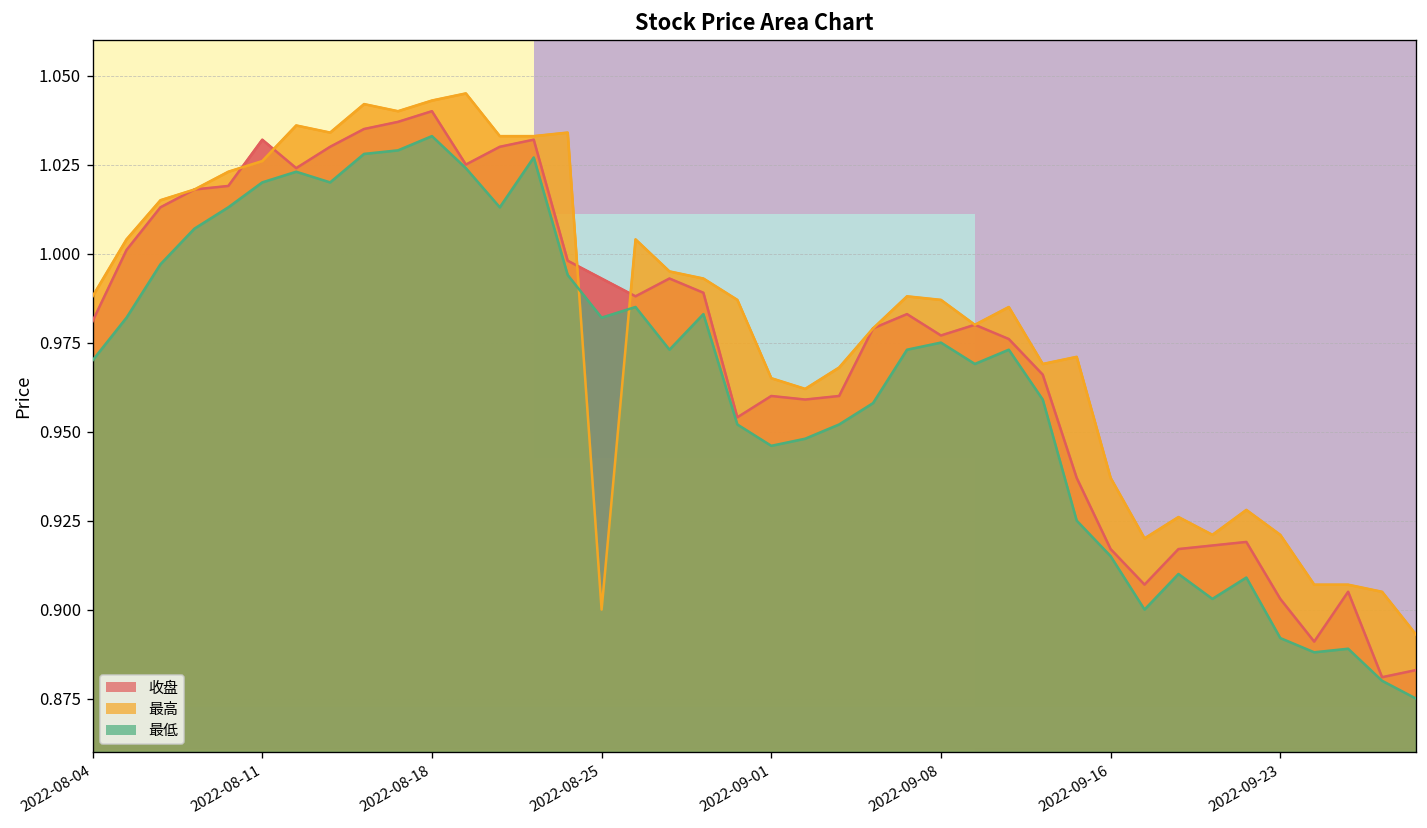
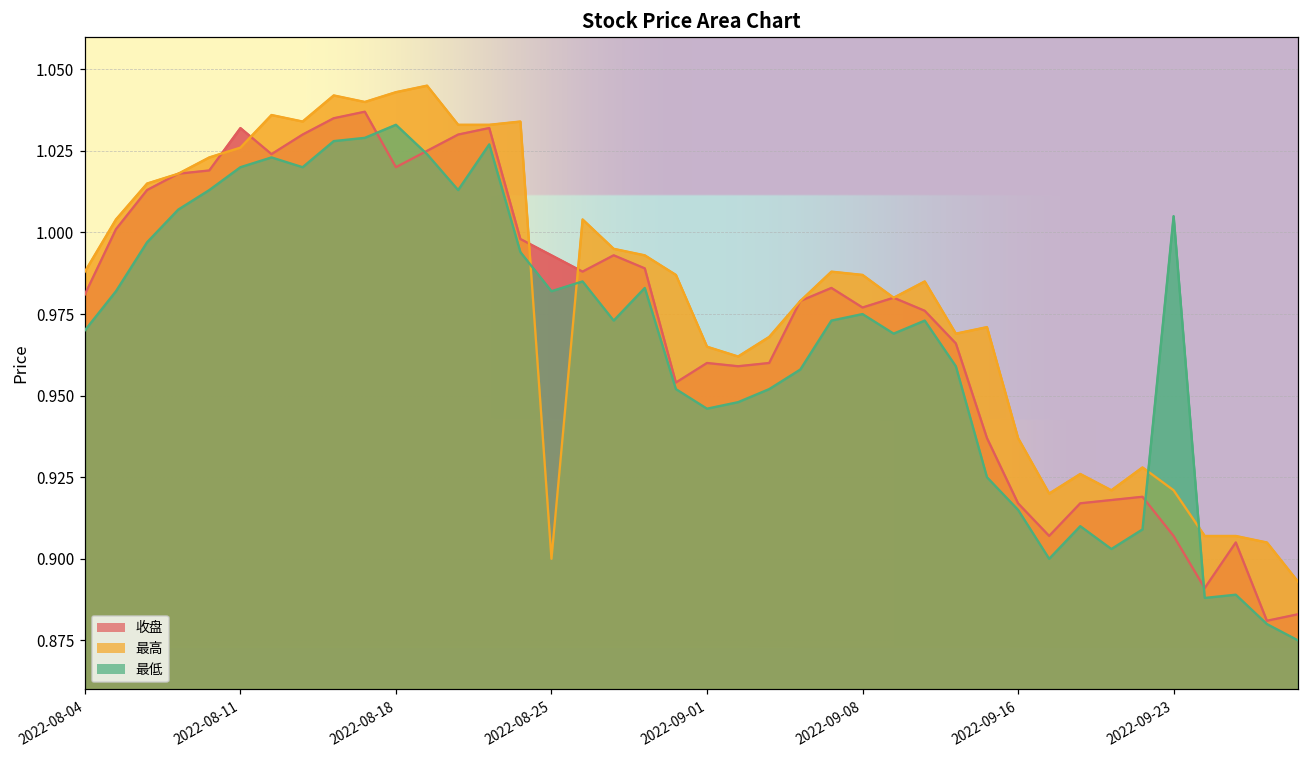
收盘, 2022-08-18: 1.04 -> 1.02
收盘, 2022-09-23: 0.903 -> 0.907
最低, 2022-09-23: 0.892 -> 1.005
